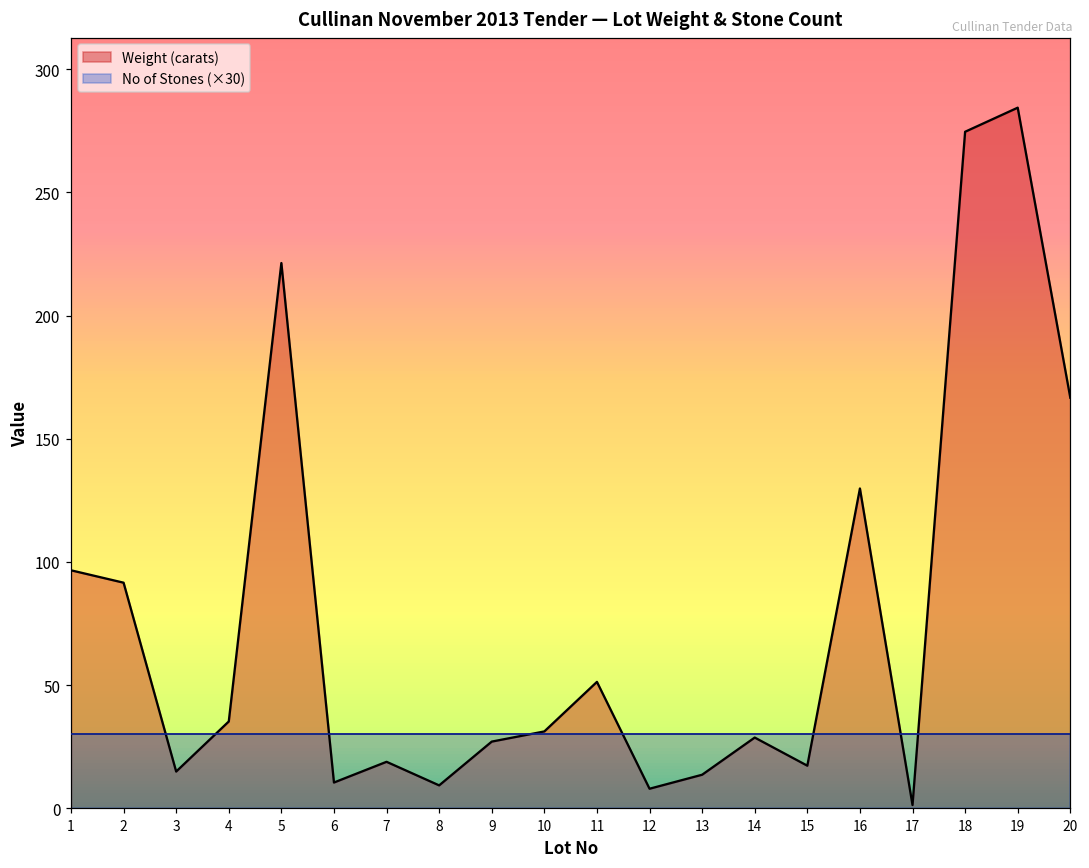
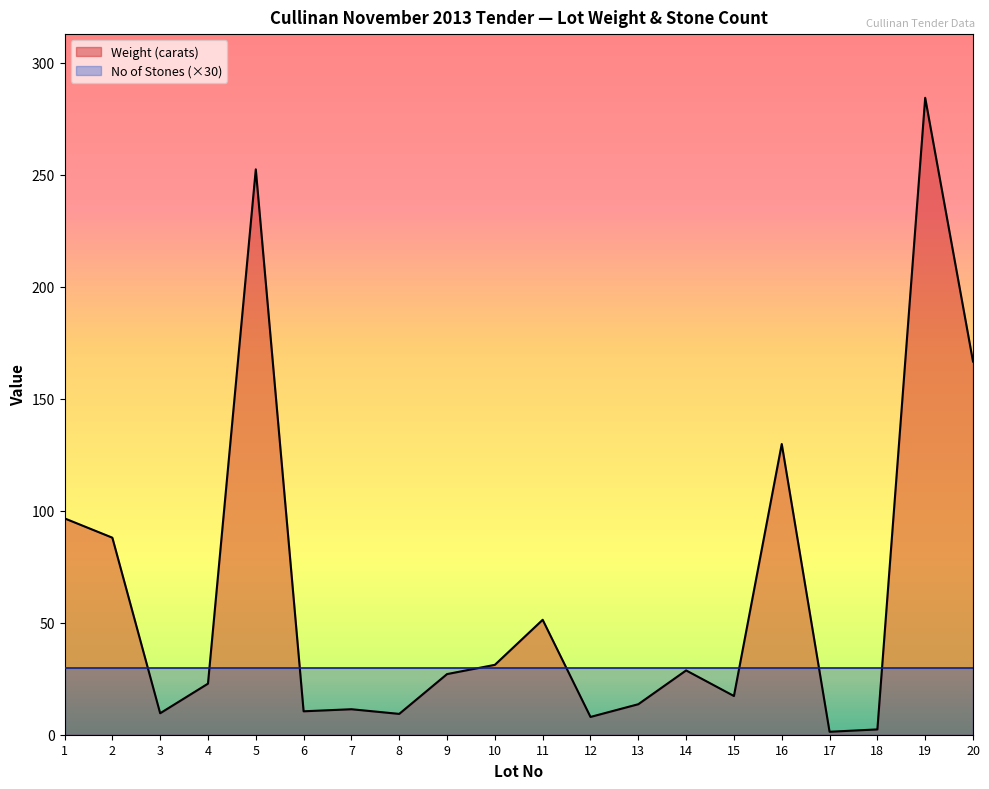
Weight (carats), 2: 92 -> 88
Weight (carats), 3: 15 -> 10
Weight (carats), 4: 35 -> 23
Weight (carats), 5: 221 -> 252
Weight (carats), 7: 19 -> 11
Weight (carats), 18: 275 -> 2
